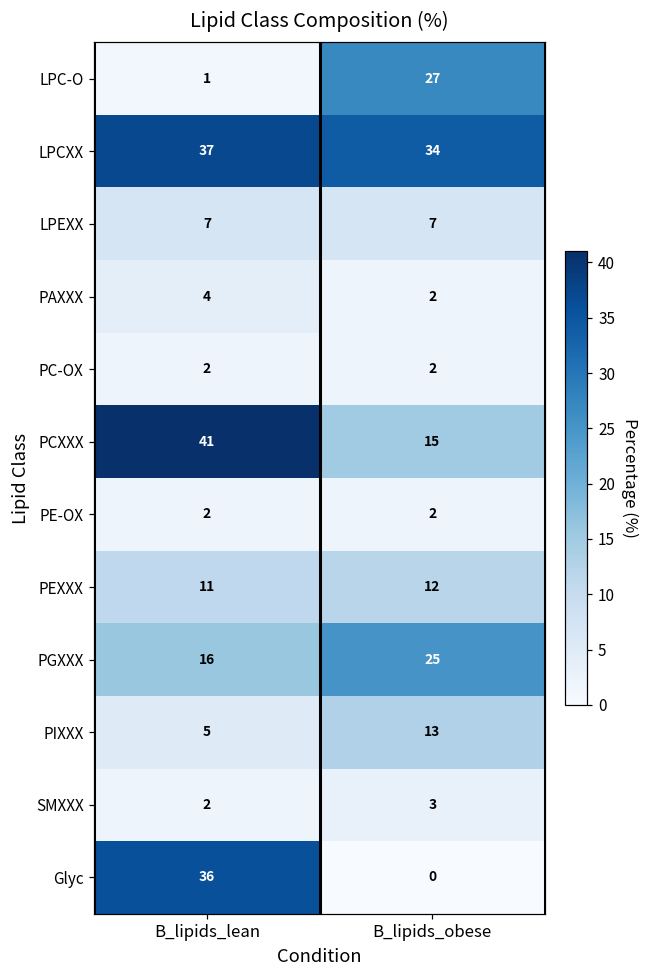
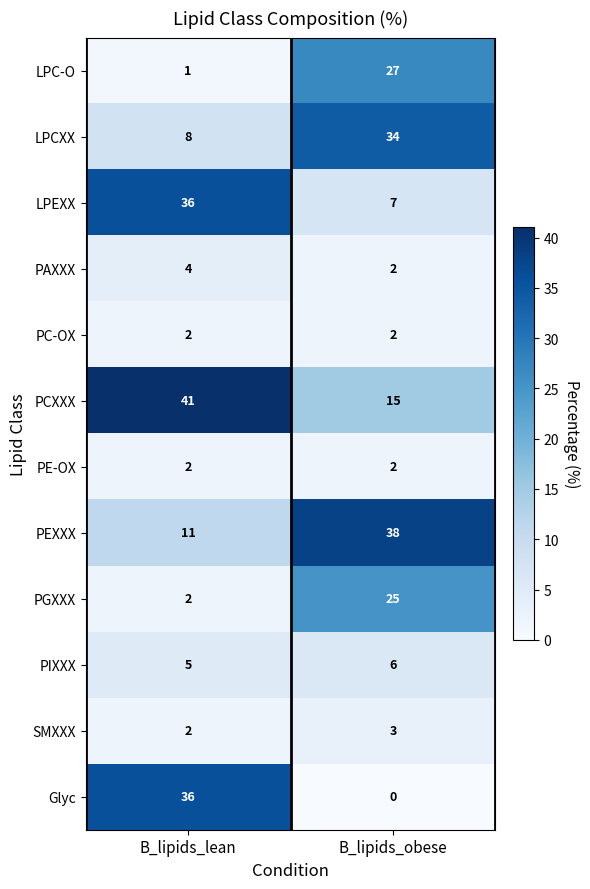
LPCXX, B_lipids_lean: 37 -> 8
LPEXX, B_lipids_lean: 7 -> 36
PEXXX, B_lipids_obese: 12 -> 38
PGXXX, B_lipids_lean: 16 -> 2
PIXXX, B_lipids_obese: 13 -> 6
